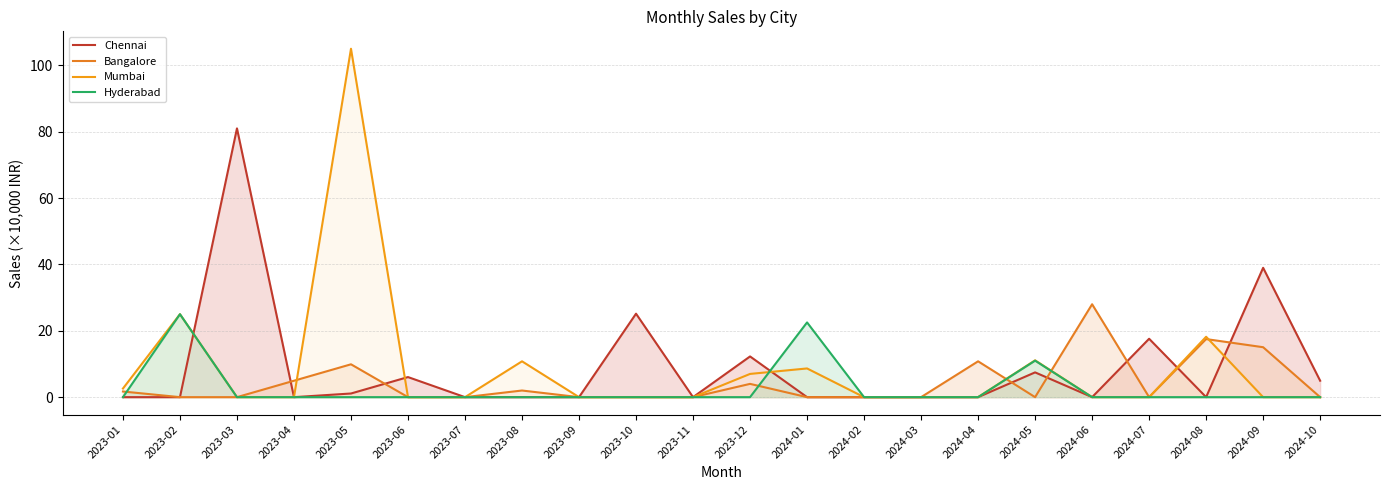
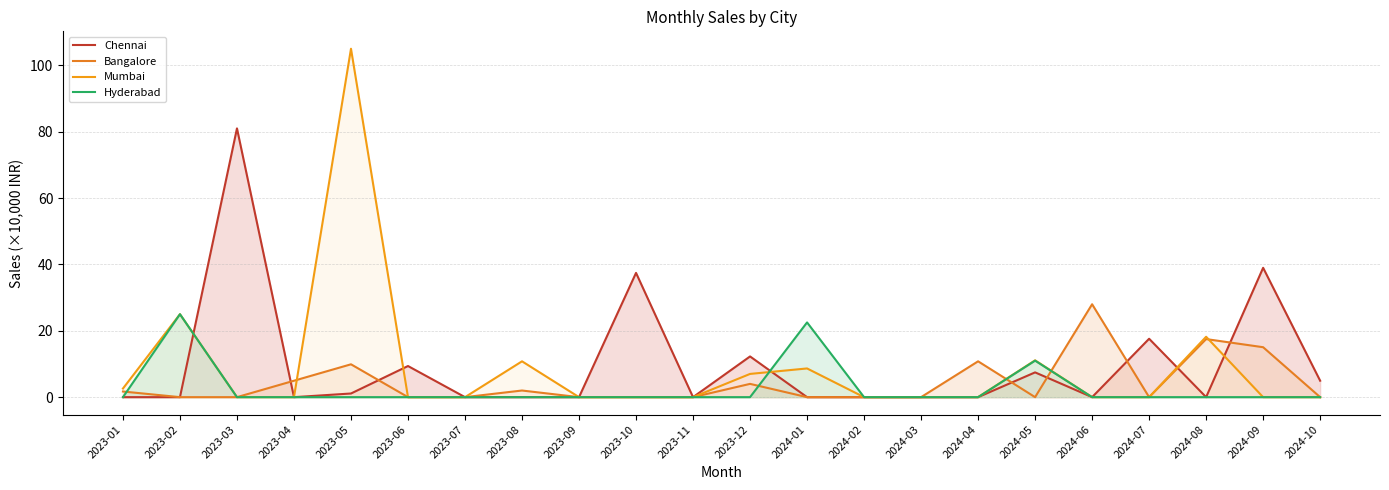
Chennai, 2023-06: 6 -> 9
Chennai, 2023-10: 25 -> 37
